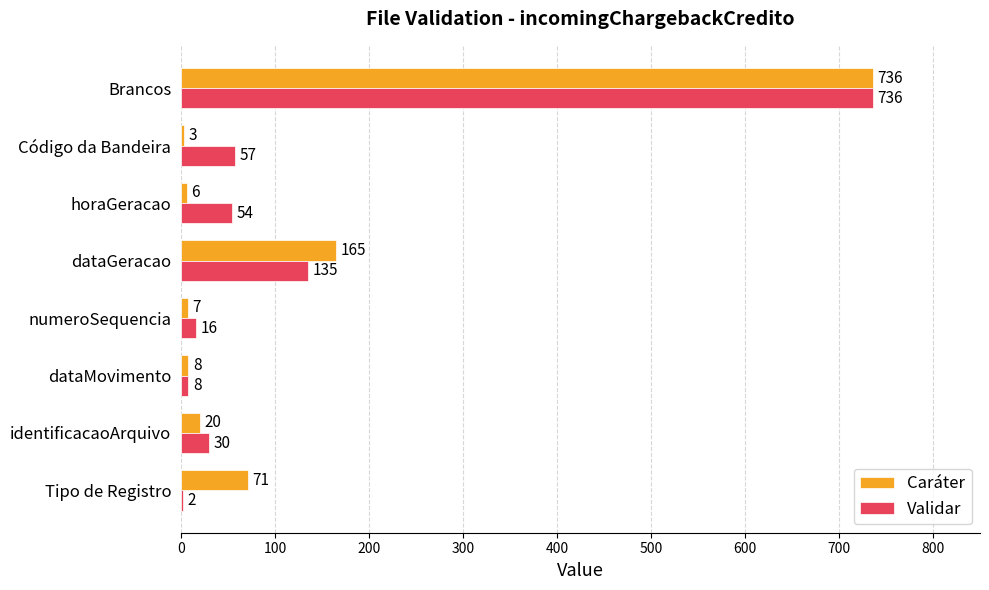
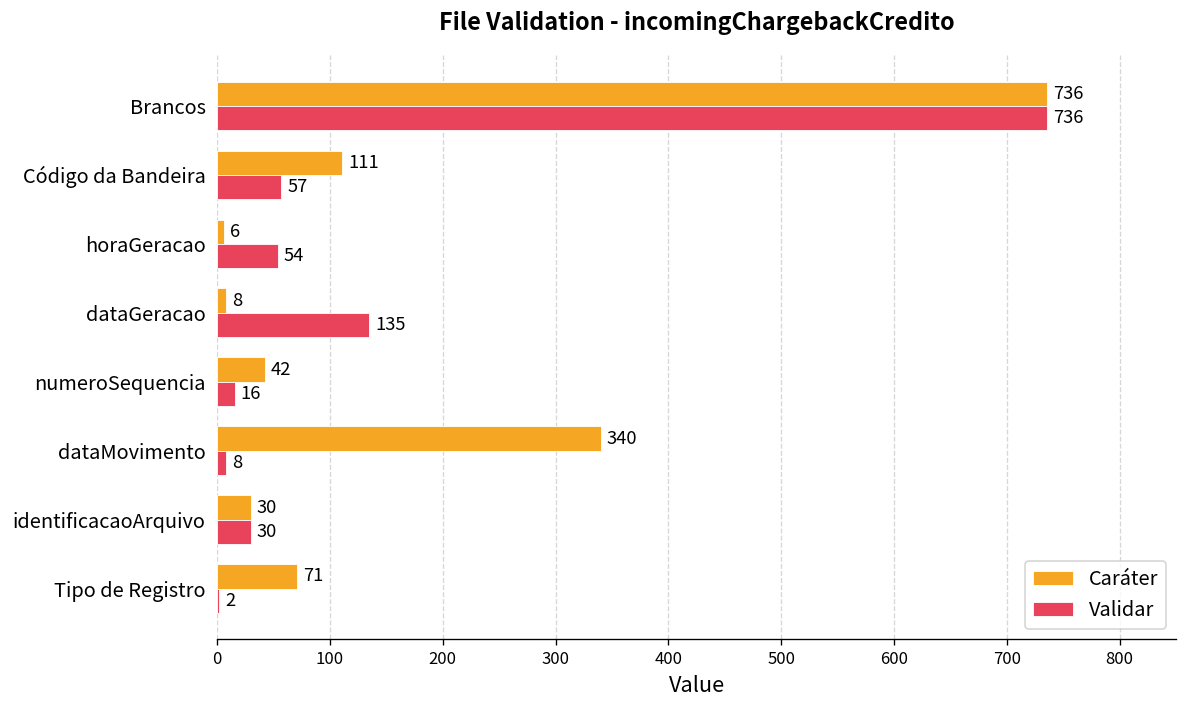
Caráter, Código da Bandeira: 3 -> 111
Caráter, dataGeracao: 165 -> 8
Caráter, numeroSequencia: 7 -> 42
Caráter, dataMovimento: 8 -> 340
Caráter, identificacaoArquivo: 20 -> 30
